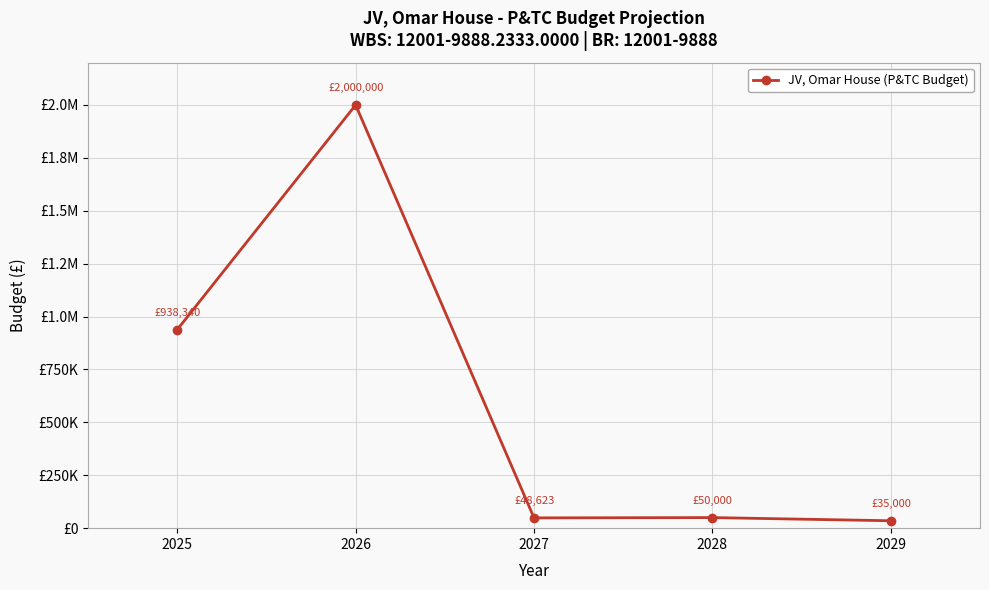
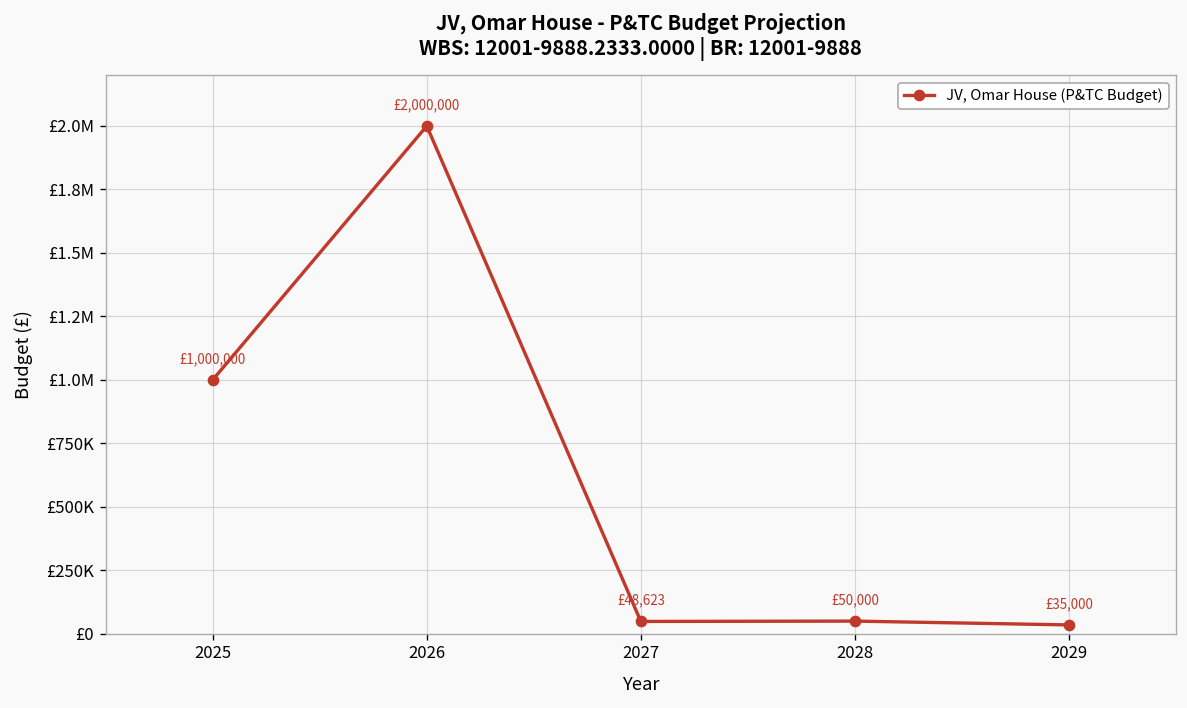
2025: £938,340 -> £1,000,000
